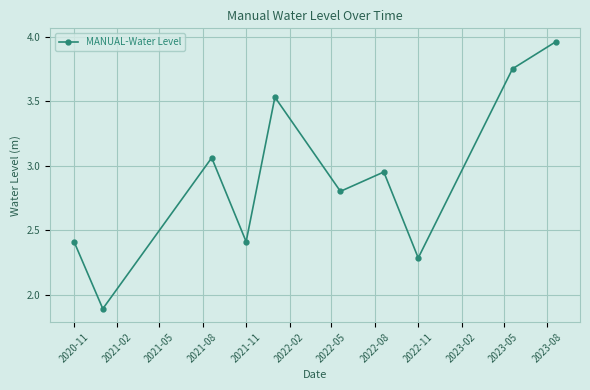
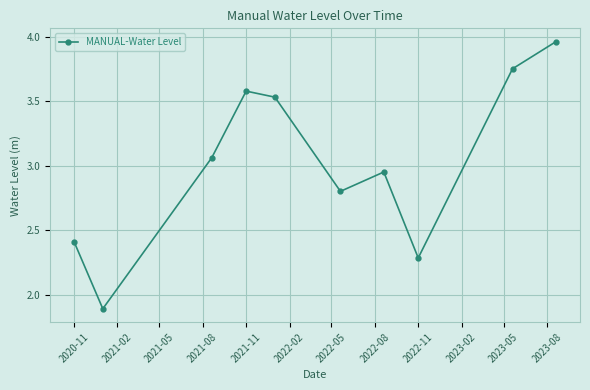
2021-11: 2.41 -> 3.58
